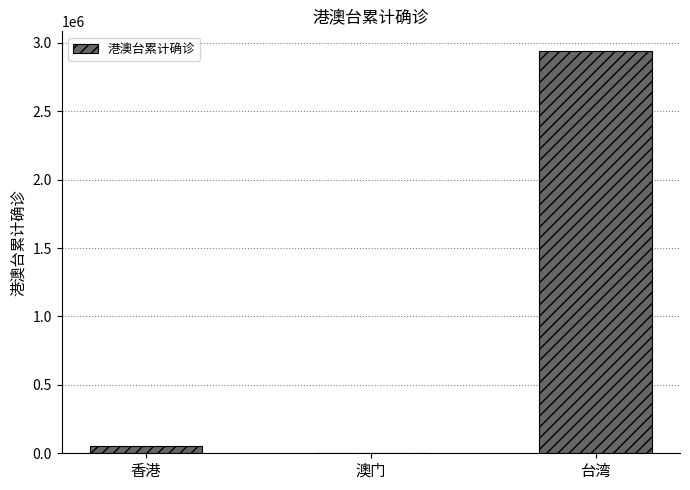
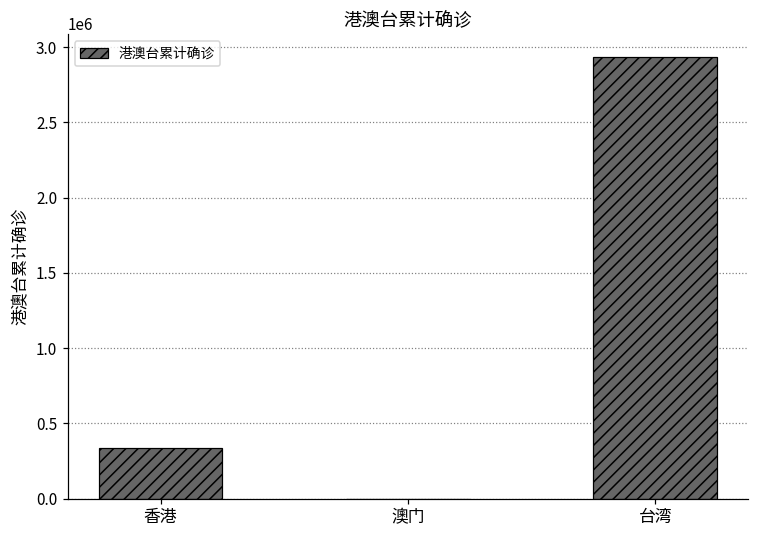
香港: 60000 -> 330000
